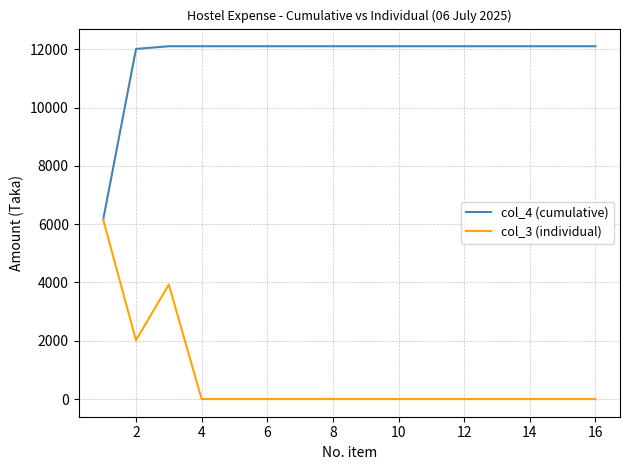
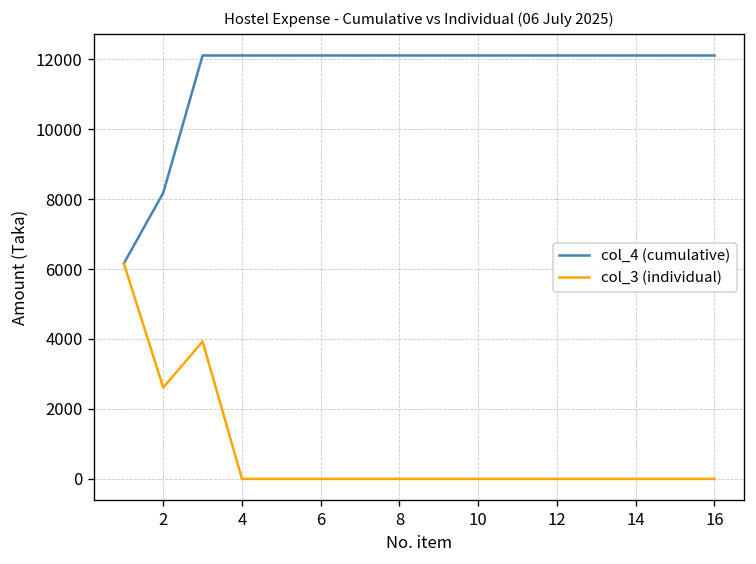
col_4 (cumulative), 2: 12000 -> 8200
col_3 (individual), 2: 2000 -> 2600
